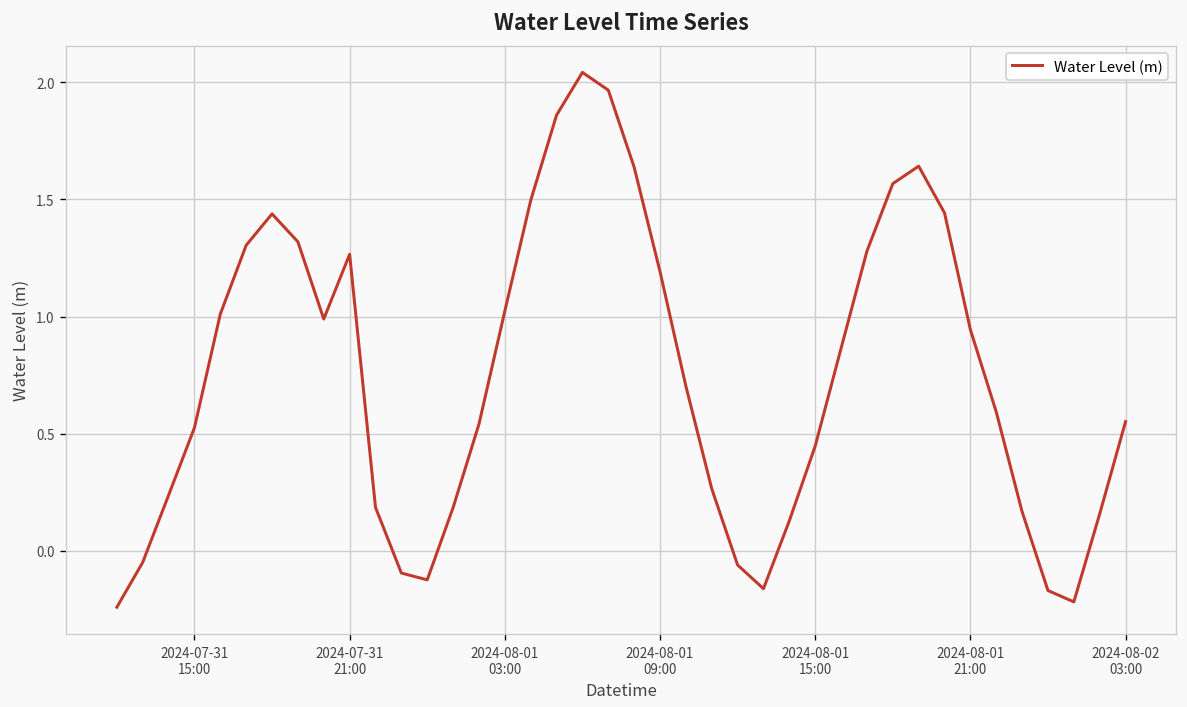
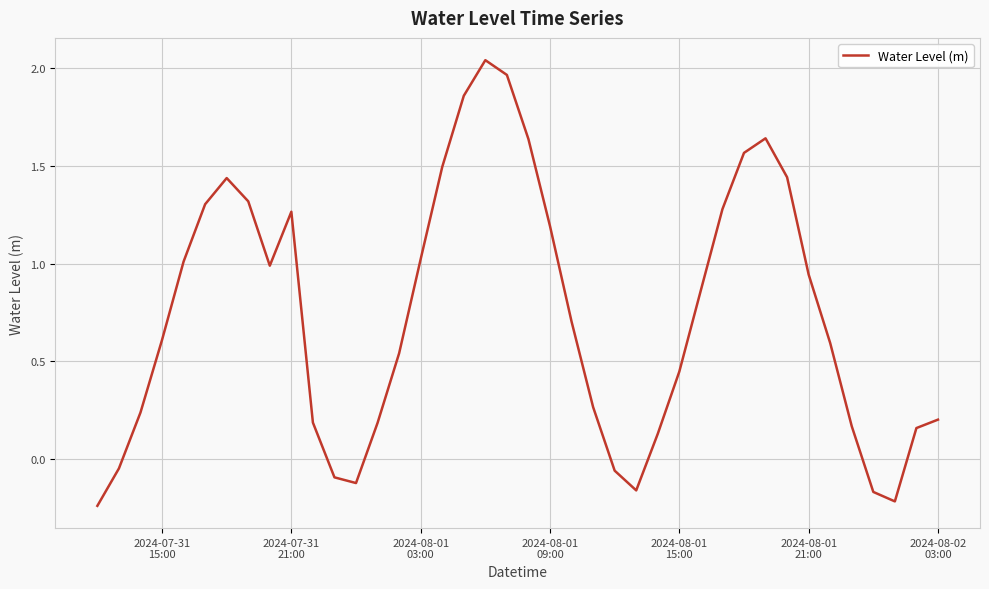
2024-07-31 15:00: 0.53 -> 0.61
2024-08-02 03:00: 0.55 -> 0.20
